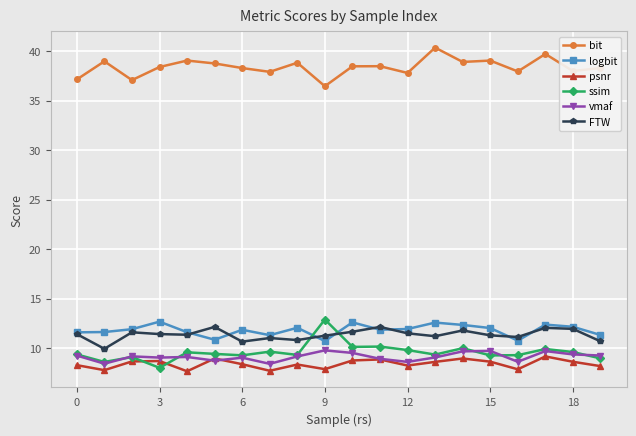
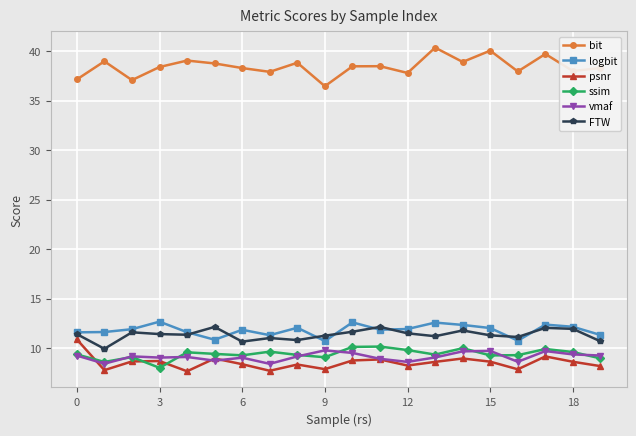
psnr, 0: 8 -> 11
ssim, 9: 13 -> 9
bit, 15: 39 -> 40
